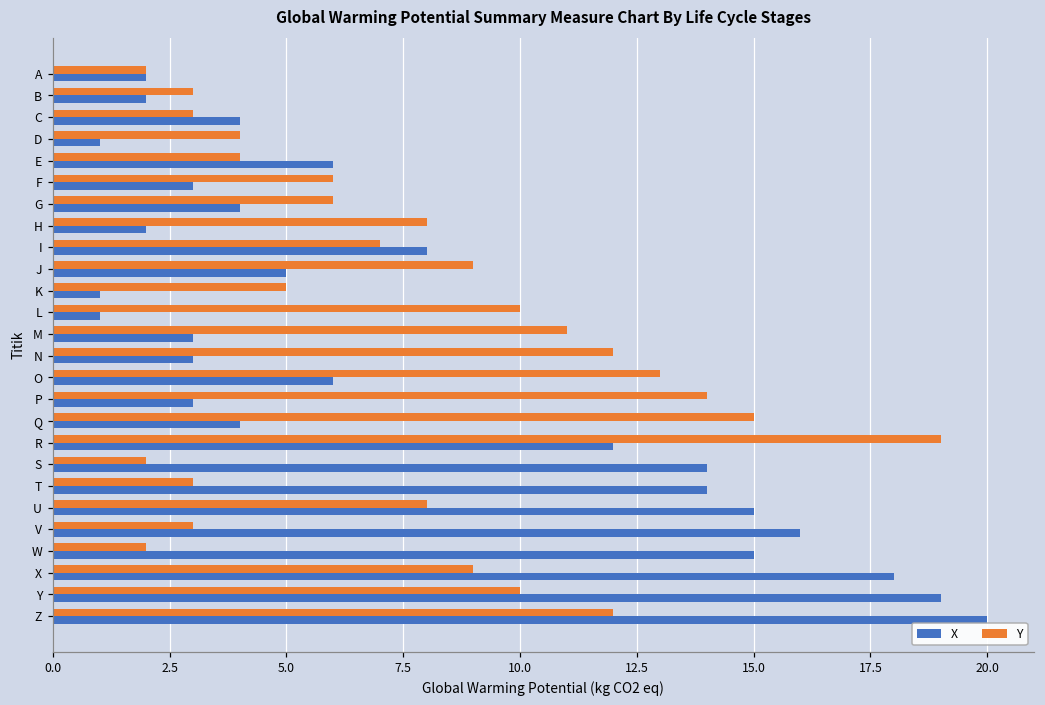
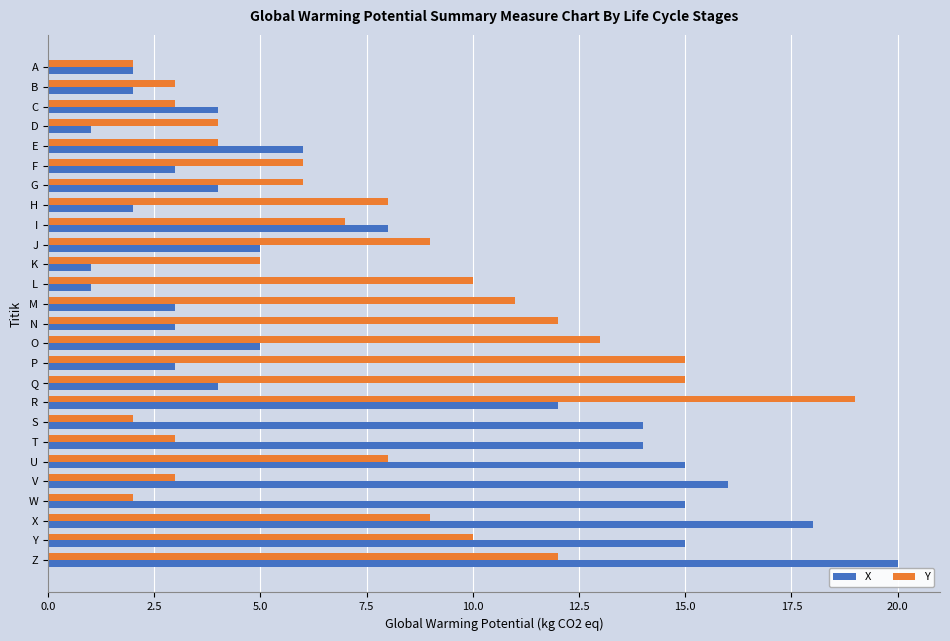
X, O: 6 -> 5
Y, P: 14 -> 15
X, Y: 19 -> 15
